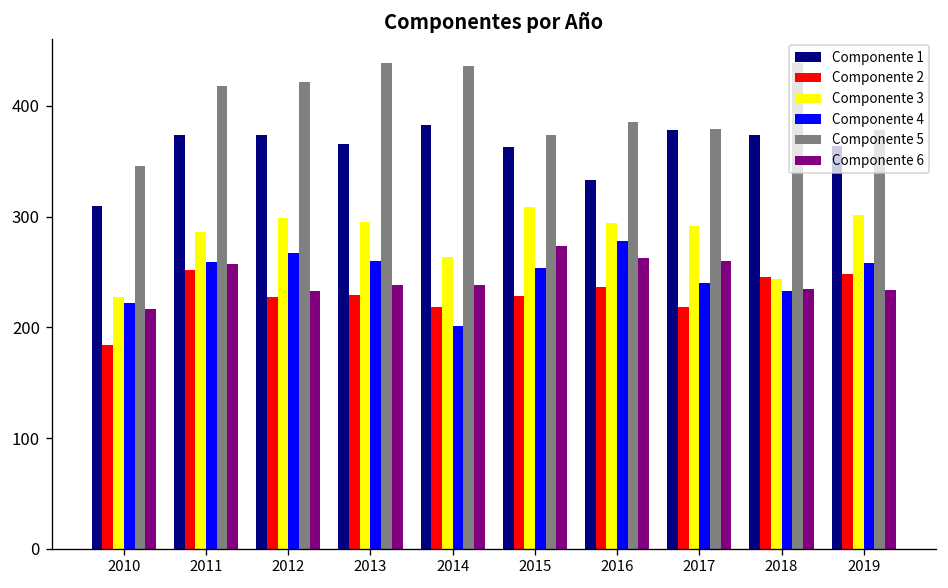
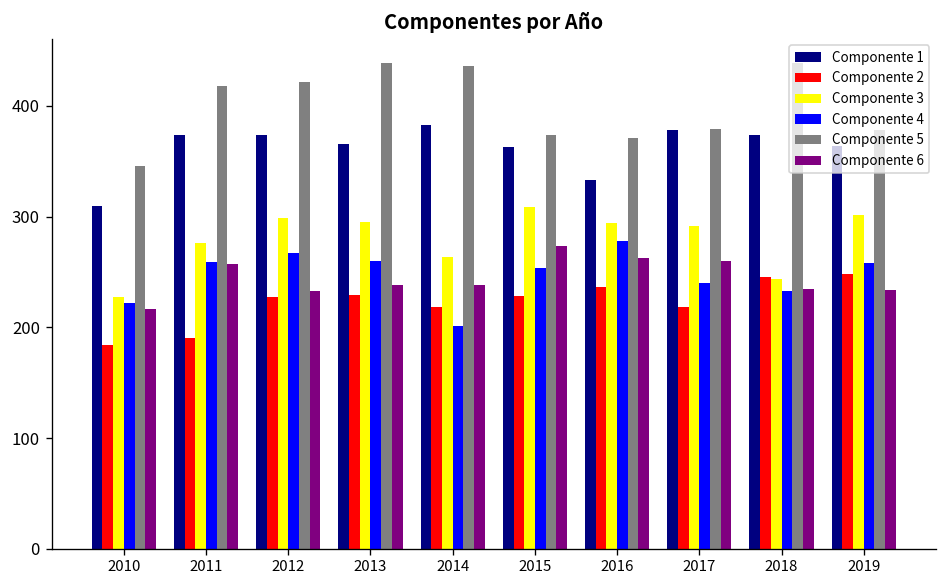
Componente 2, 2011: 250 -> 190
Componente 3, 2011: 290 -> 280
Componente 5, 2016: 390 -> 370
